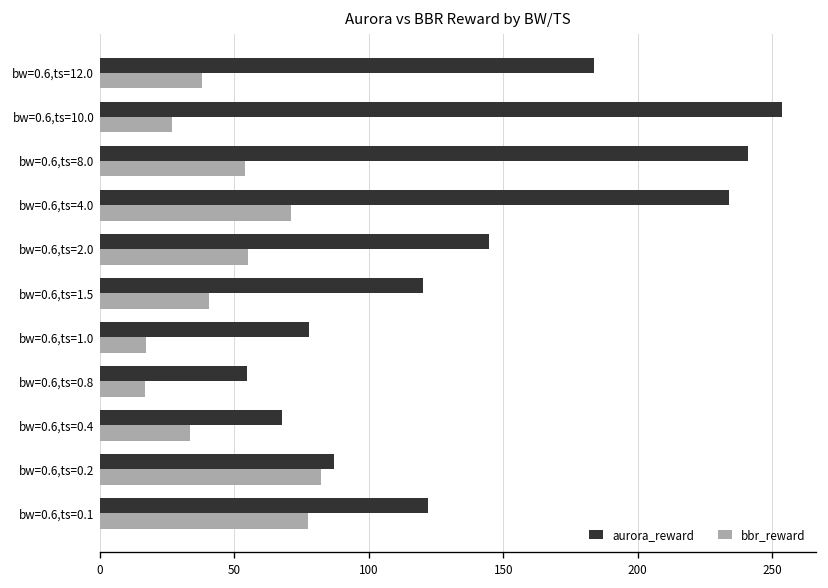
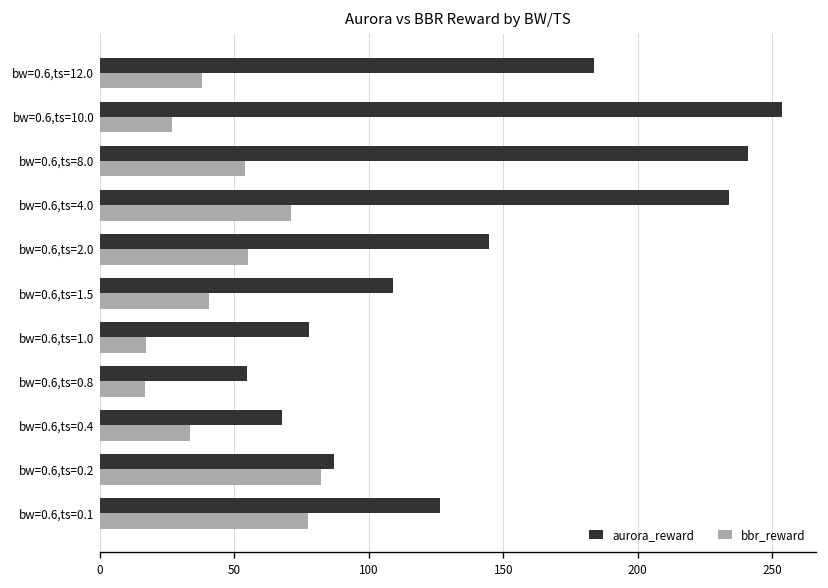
aurora_reward, bw=0.6,ts=1.5: 120 -> 109
aurora_reward, bw=0.6,ts=0.1: 122 -> 126
